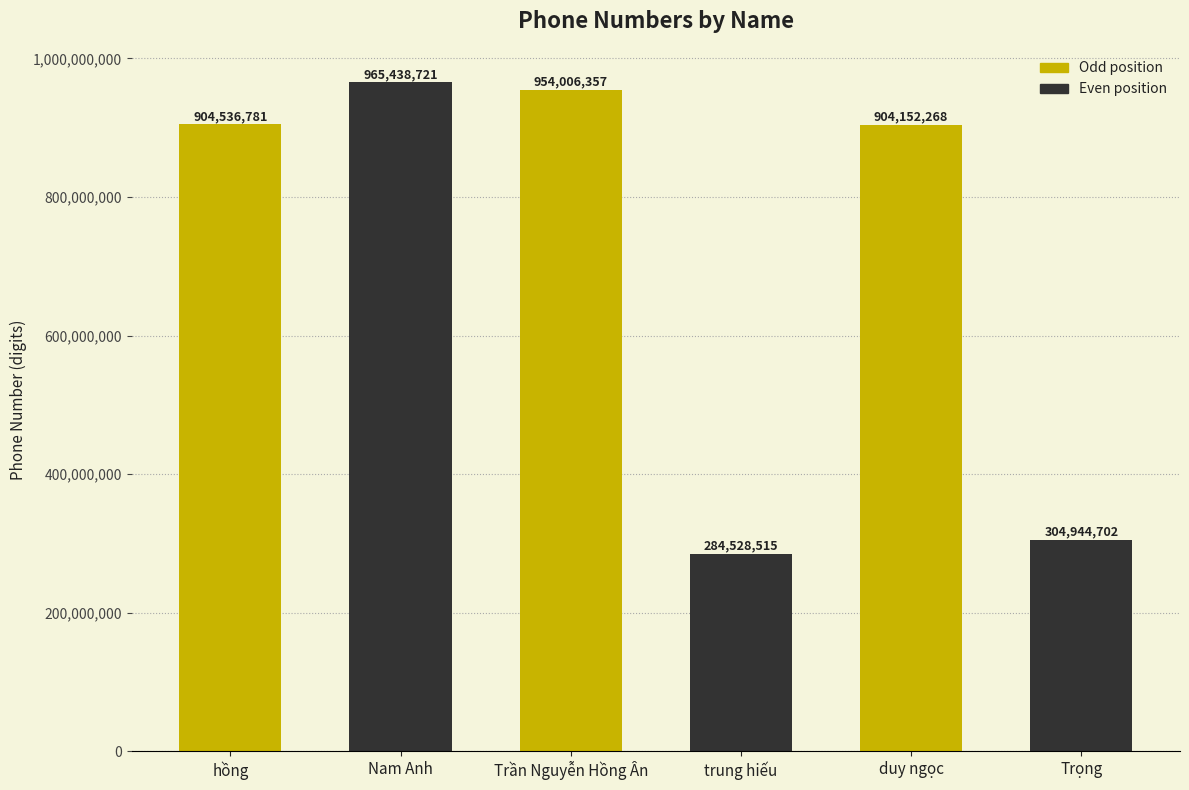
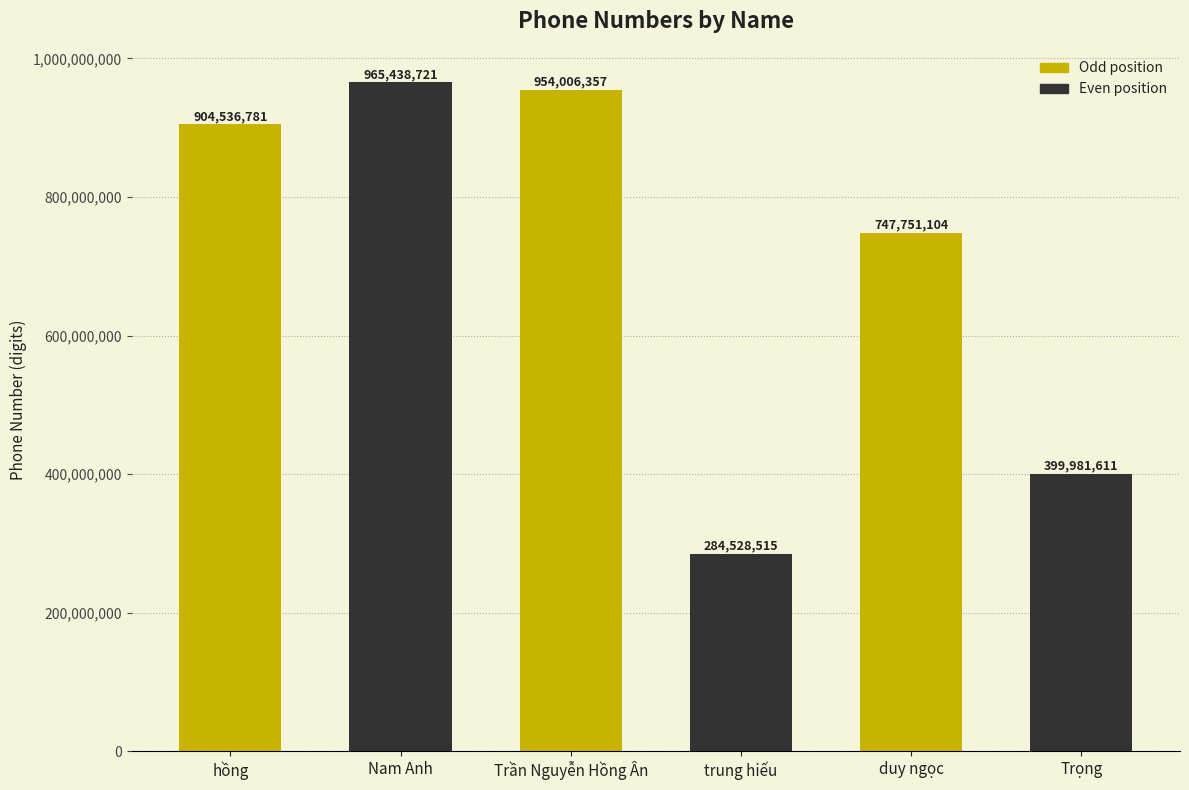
duy ngọc: 904,152,268 -> 747,751,104
Trọng: 304,944,702 -> 399,981,611
